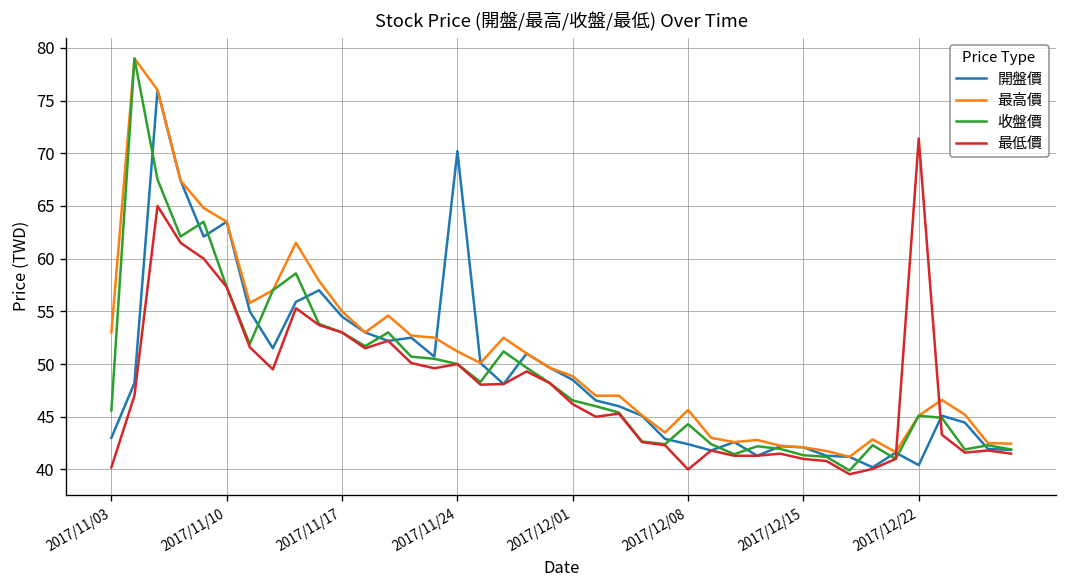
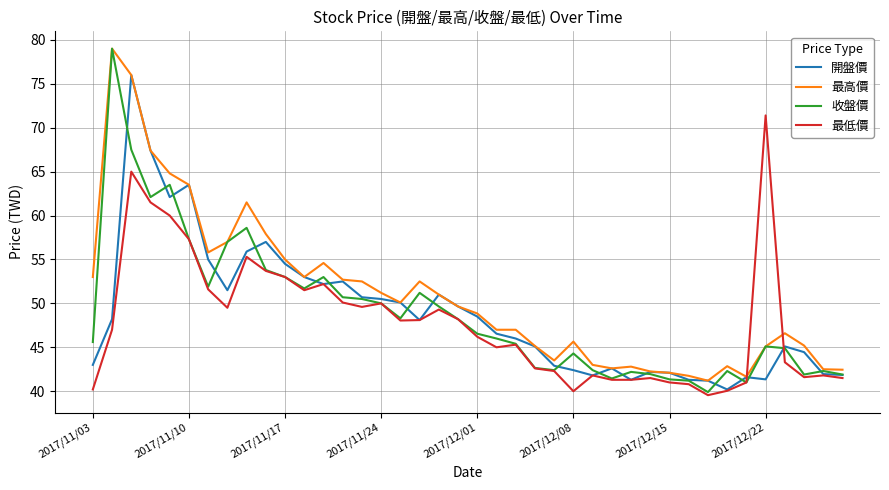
開盤價, 2017/11/24: 70 -> 51
開盤價, 2017/12/22: 40 -> 41
